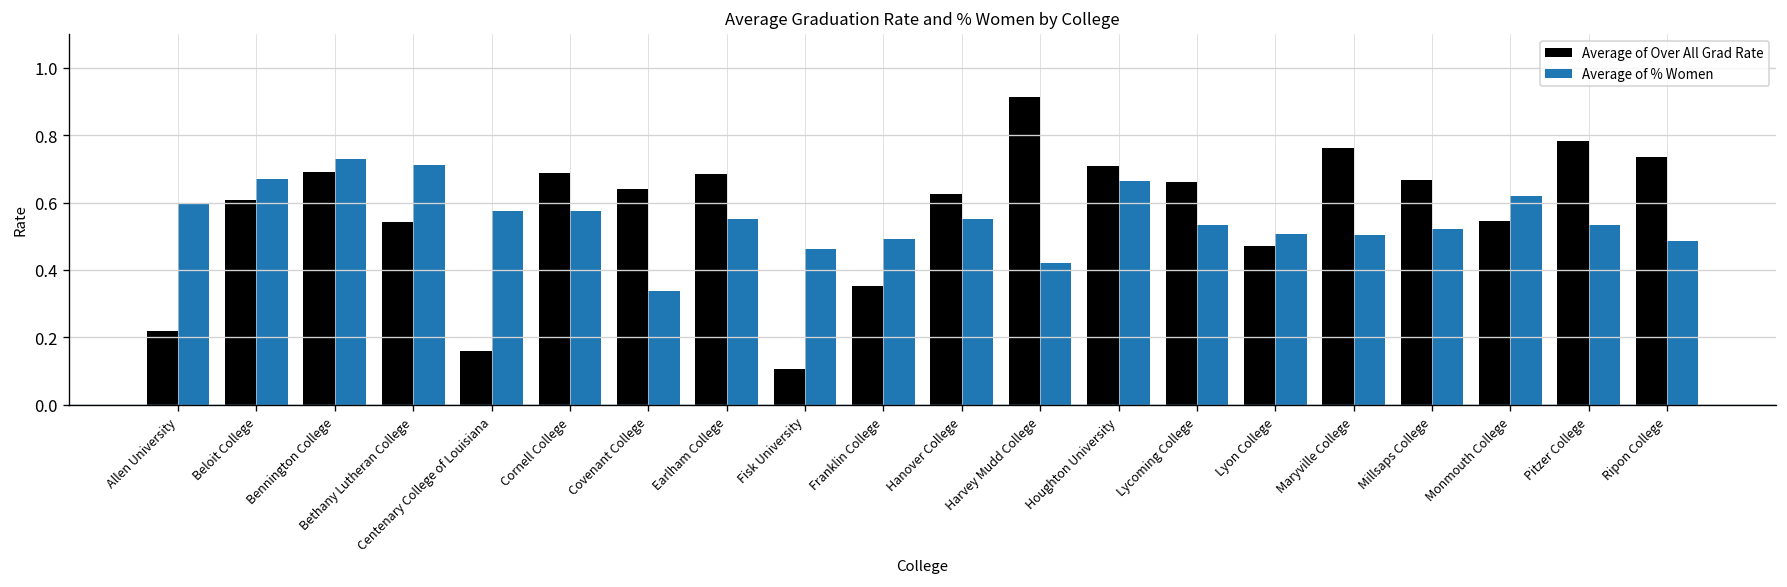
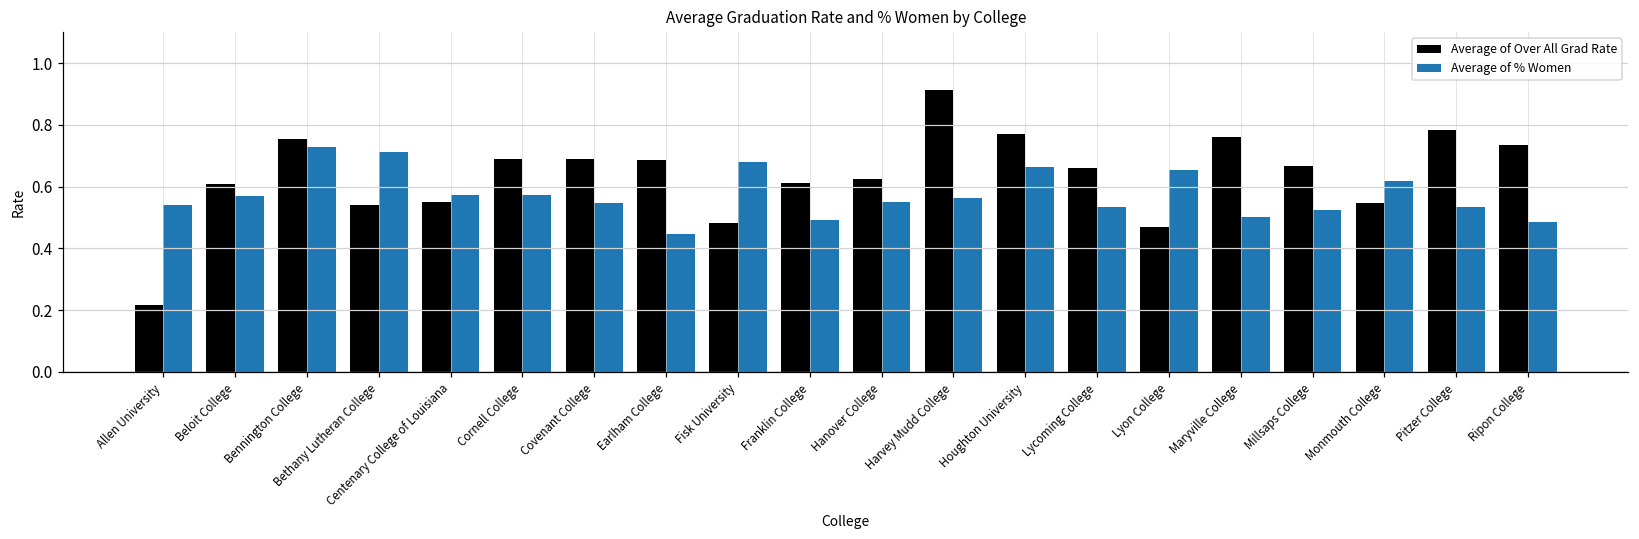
Average of % Women, Allen University: 0.60 -> 0.54
Average of % Women, Beloit College: 0.67 -> 0.57
Average of Over All Grad Rate, Bennington College: 0.69 -> 0.75
Average of Over All Grad Rate, Centenary College of Louisiana: 0.16 -> 0.55
Average of Over All Grad Rate, Covenant College: 0.64 -> 0.69
Average of % Women, Covenant College: 0.34 -> 0.55
Average of % Women, Earlham College: 0.55 -> 0.45
Average of Over All Grad Rate, Fisk University: 0.11 -> 0.48
Average of % Women, Fisk University: 0.46 -> 0.68
Average of Over All Grad Rate, Franklin College: 0.35 -> 0.61
Average of % Women, Harvey Mudd College: 0.42 -> 0.56
Average of Over All Grad Rate, Houghton University: 0.71 -> 0.77
Average of % Women, Lyon College: 0.51 -> 0.65
